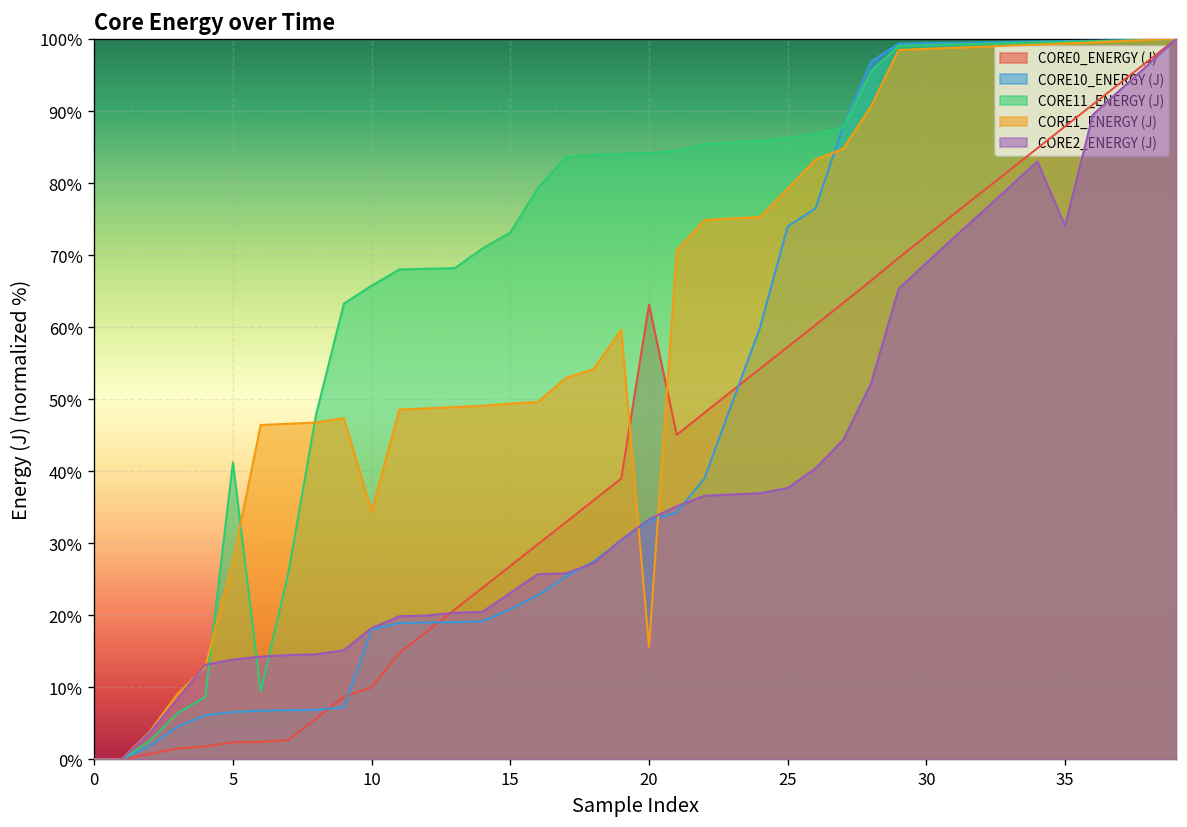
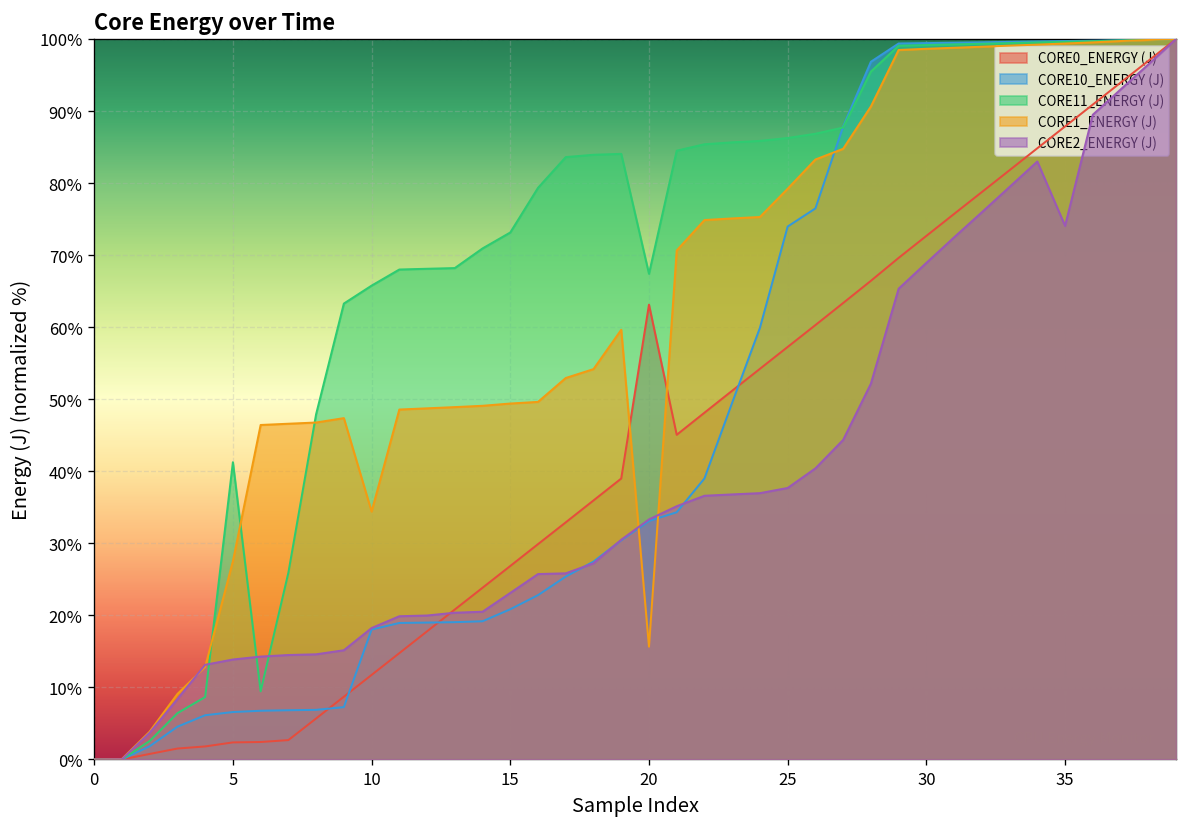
CORE0_ENERGY (J), 10: 10% -> 12%
CORE11_ENERGY (J), 20: 84% -> 67%
